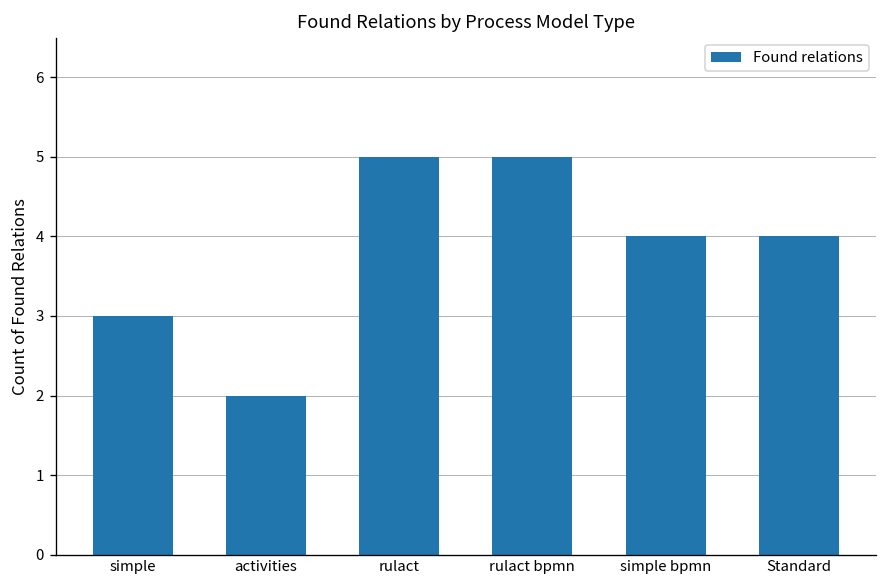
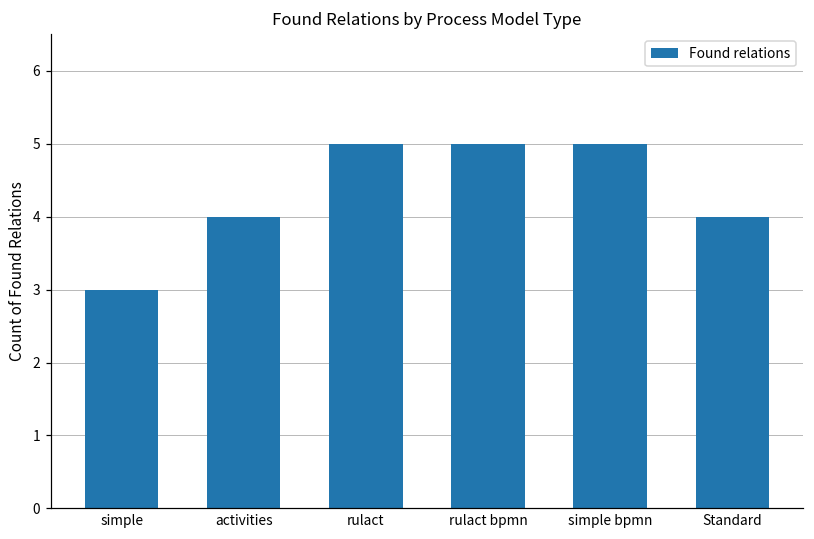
activities: 2 -> 4
simple bpmn: 4 -> 5
